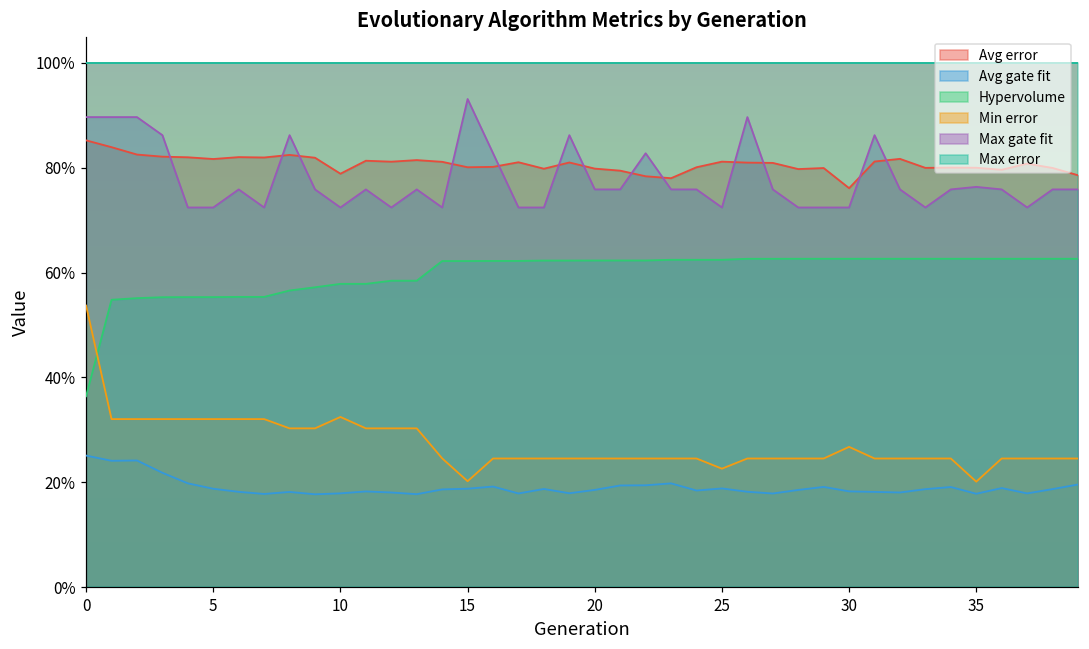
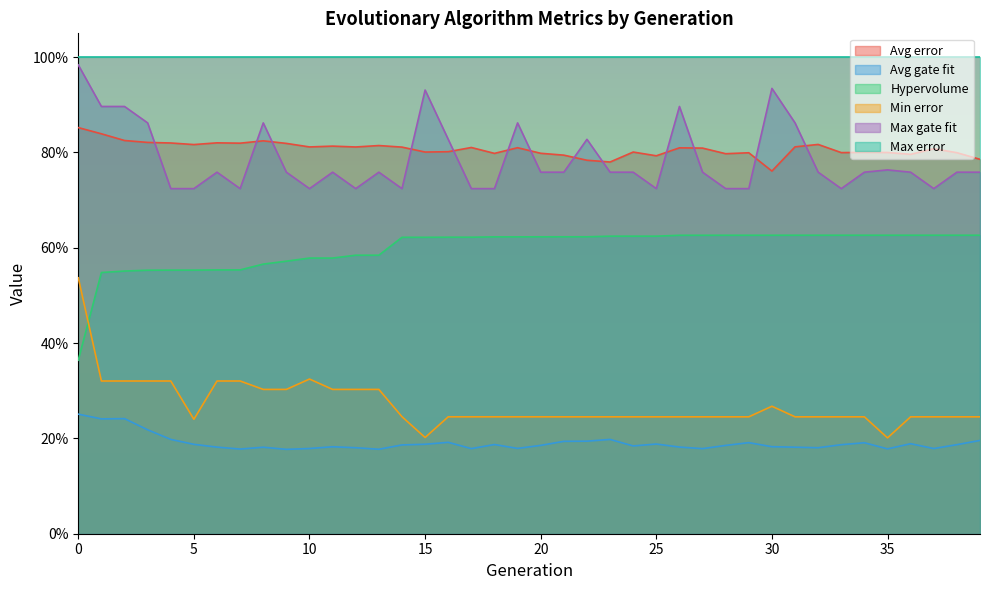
Max gate fit, 0: 90% -> 98%
Min error, 5: 32% -> 24%
Avg error, 10: 79% -> 81%
Avg error, 25: 81% -> 79%
Min error, 25: 23% -> 25%
Max gate fit, 30: 72% -> 93%
